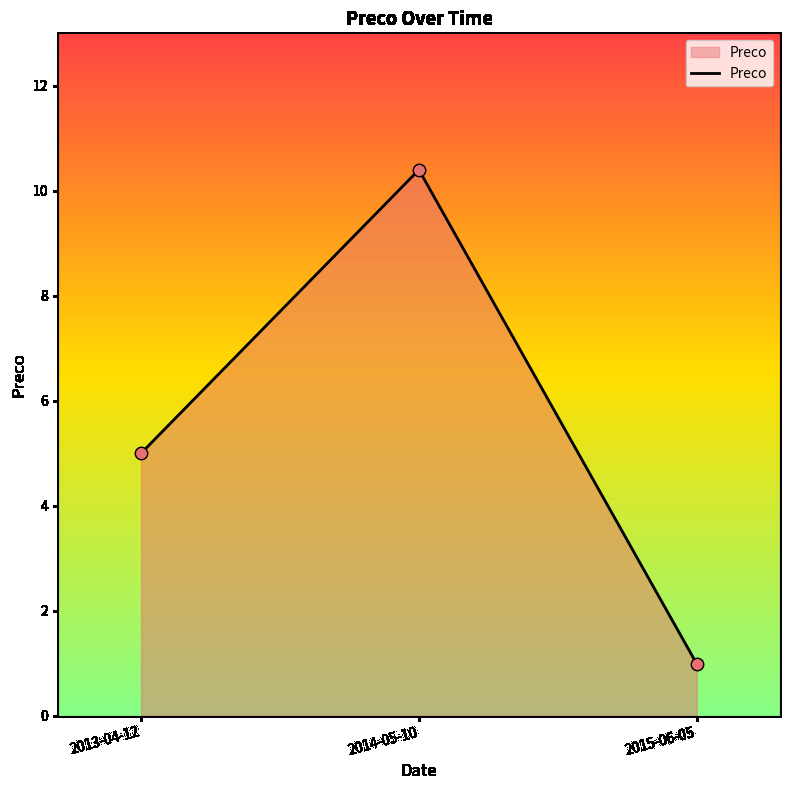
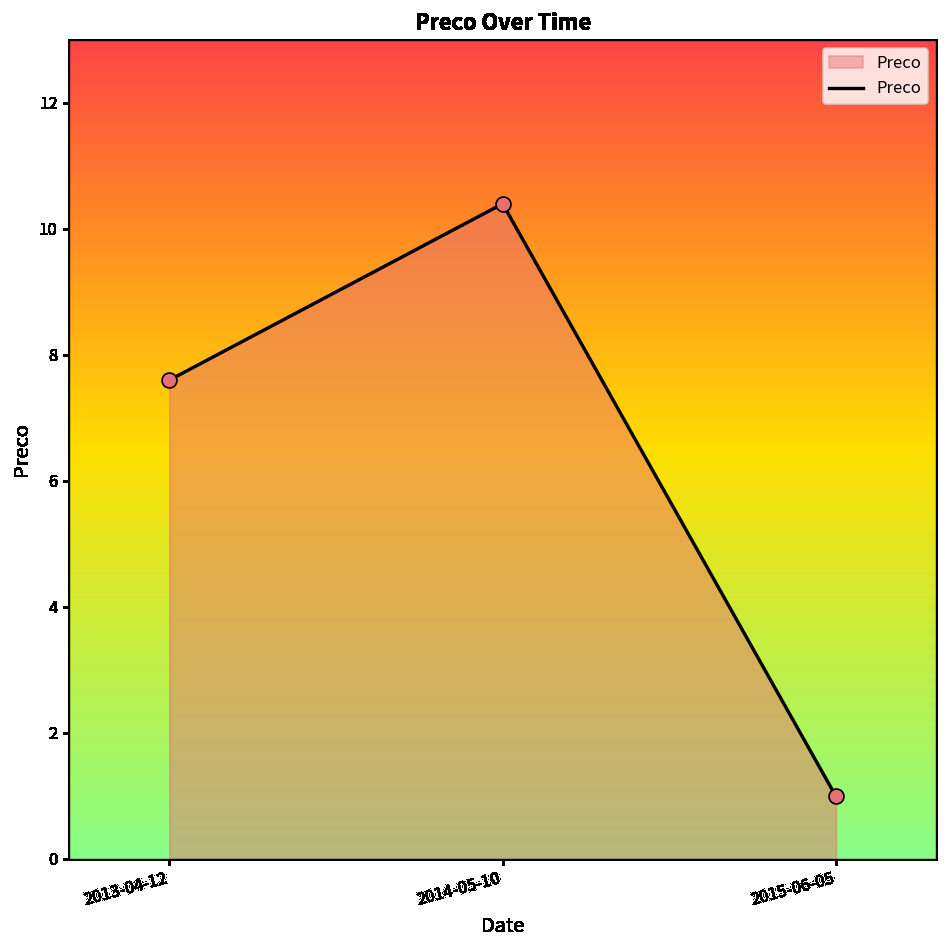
2013-04-12: 5.0 -> 7.6
